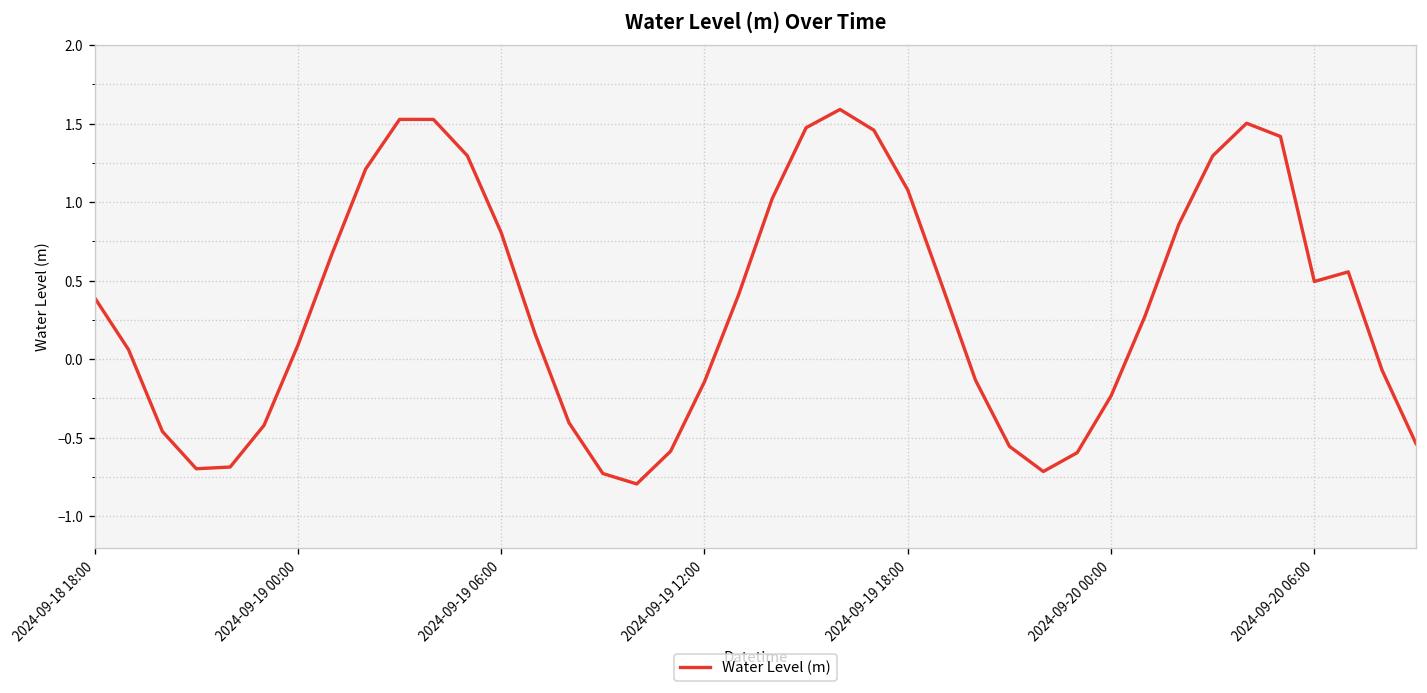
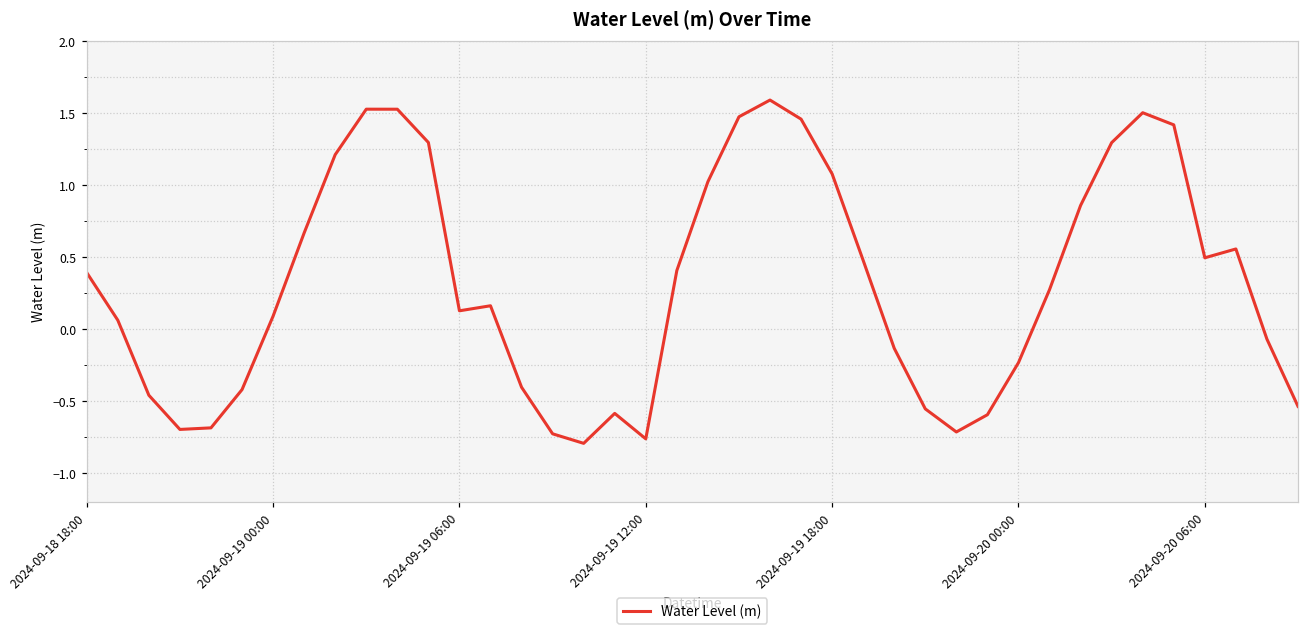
2024-09-19 06:00: 0.81 -> 0.13
2024-09-19 12:00: -0.14 -> -0.76
